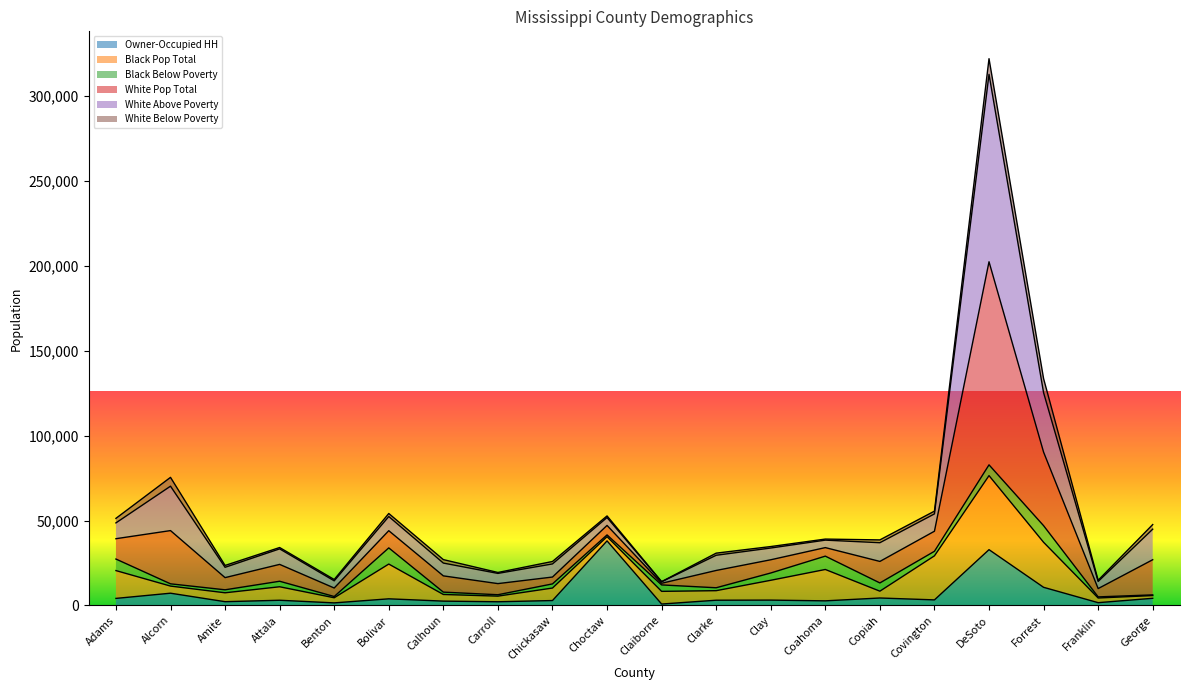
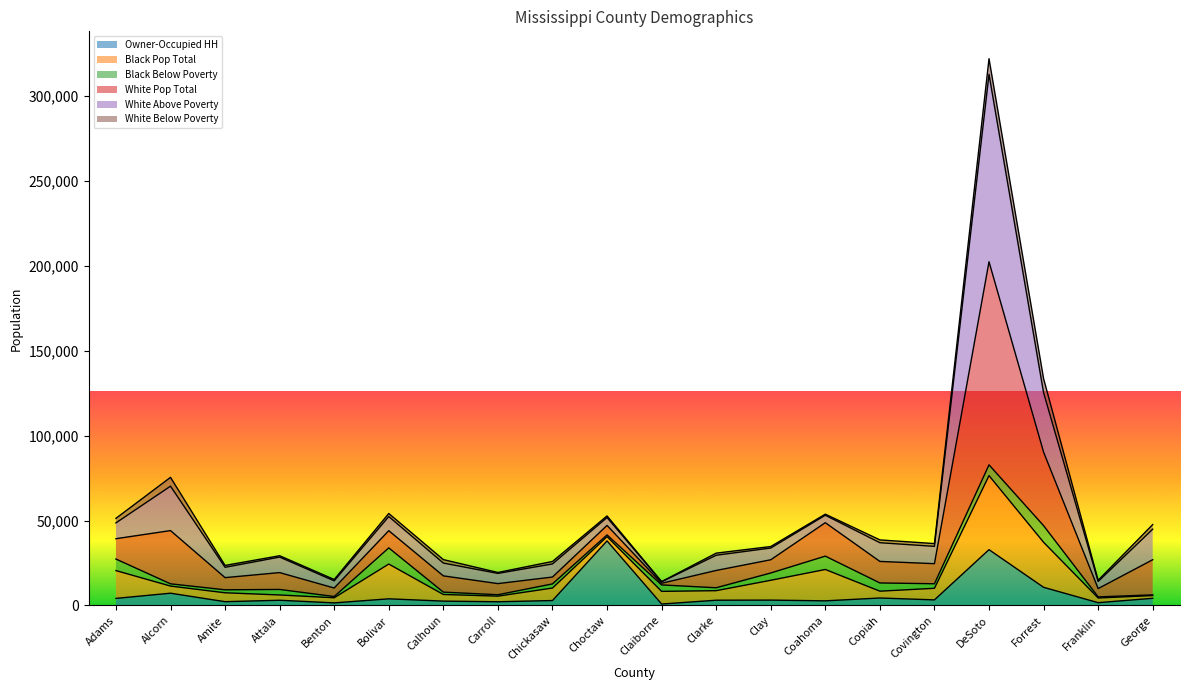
Black Pop Total, Attala: 8,000 -> 3,000
White Pop Total, Coahoma: 5,000 -> 20,000
Black Pop Total, Covington: 26,000 -> 7,000
